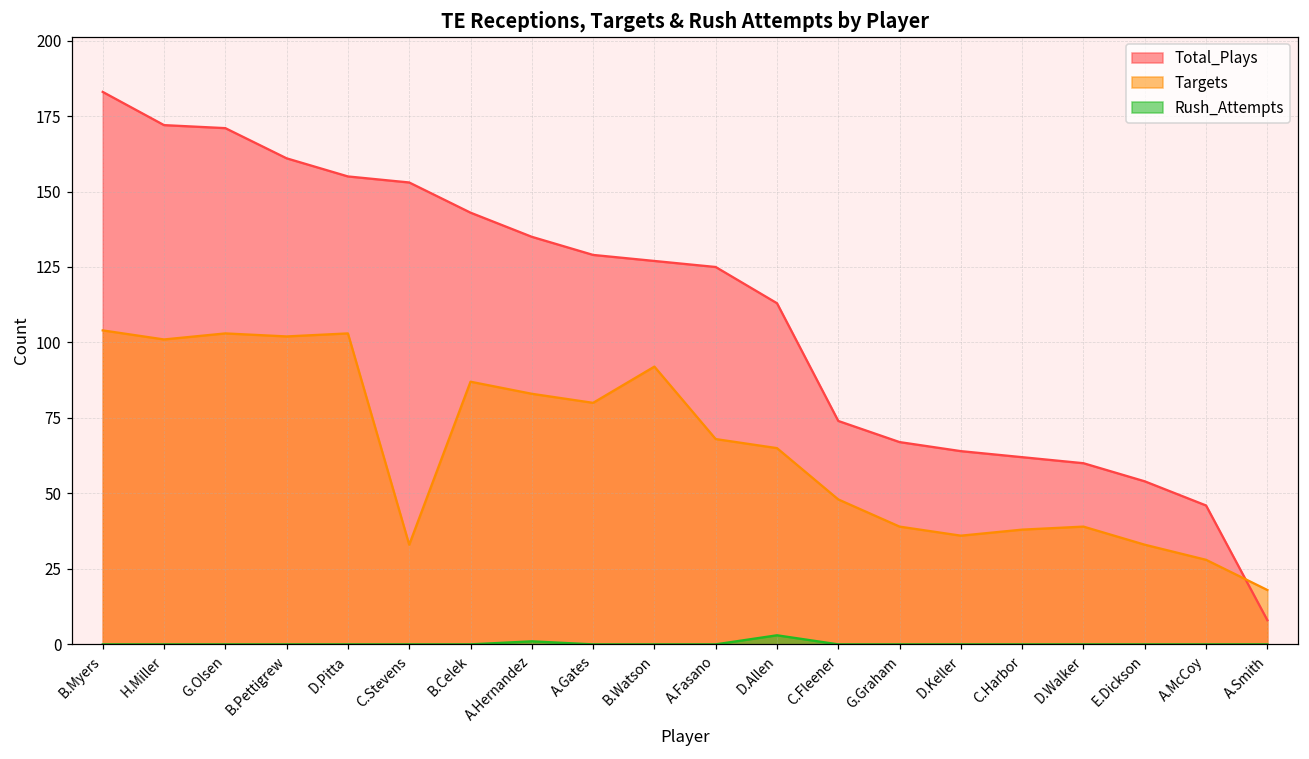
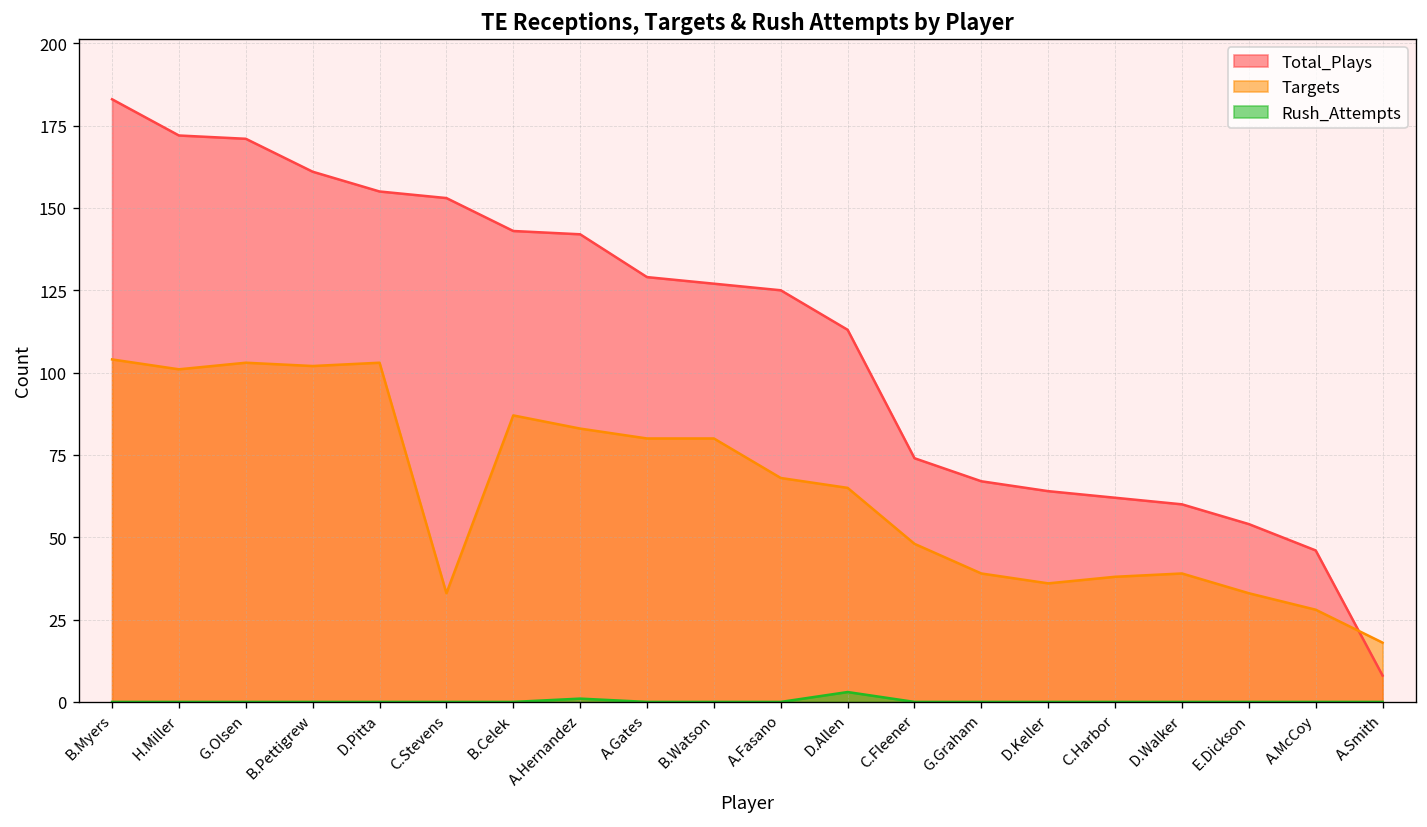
Total_Plays, A.Hernandez: 135 -> 142
Targets, B.Watson: 92 -> 80
